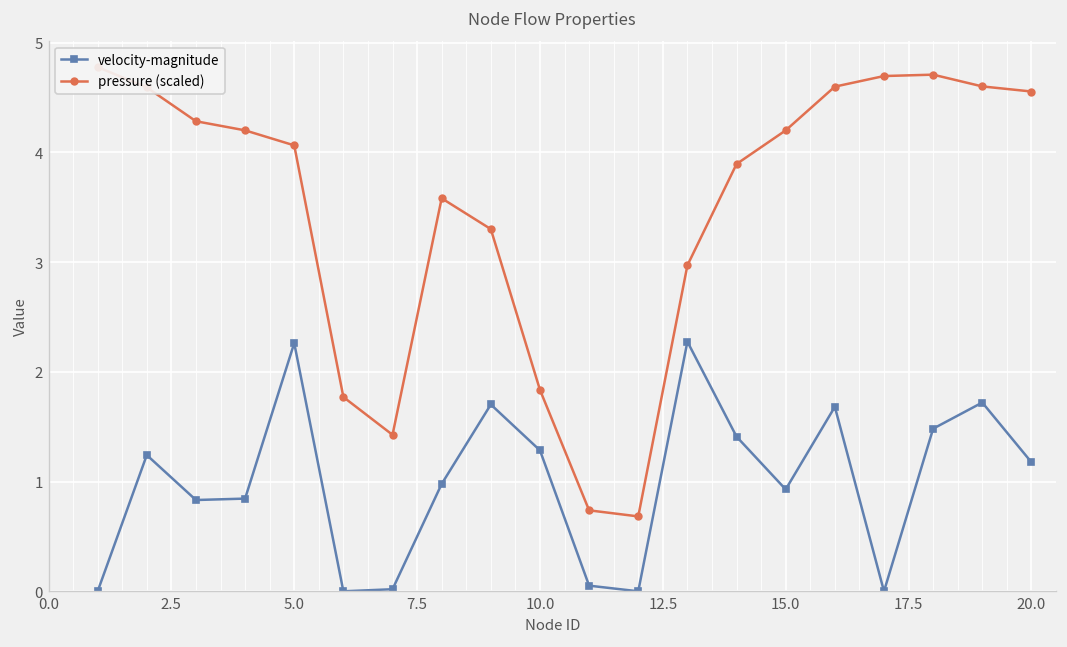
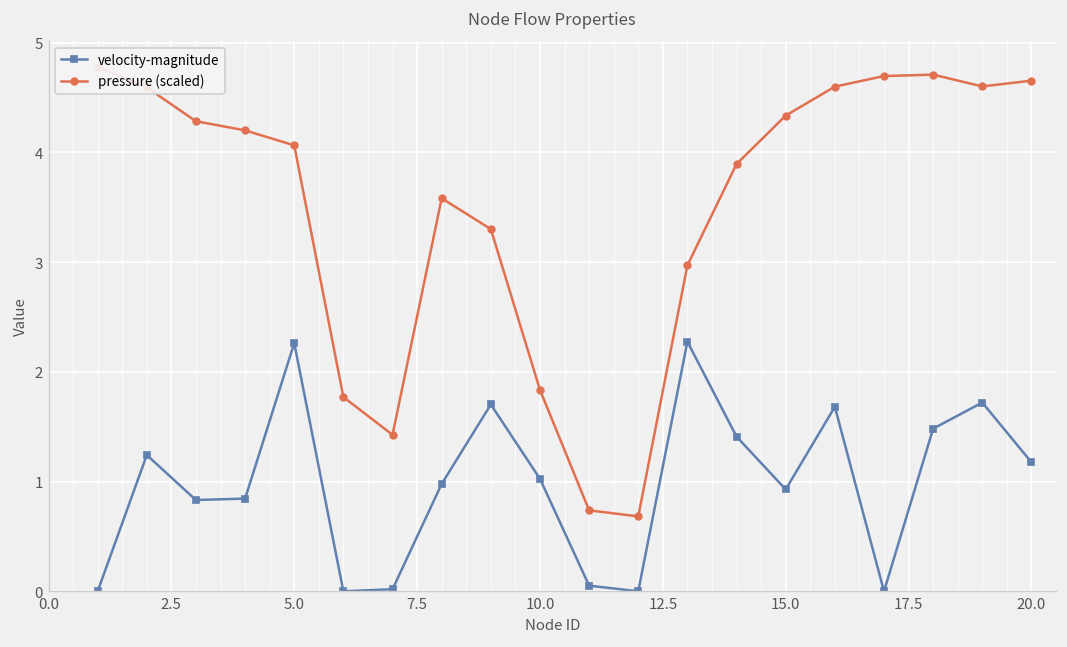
velocity-magnitude, 10.0: 1.3 -> 1.0
pressure (scaled), 15.0: 4.2 -> 4.3
pressure (scaled), 20.0: 4.6 -> 4.7
